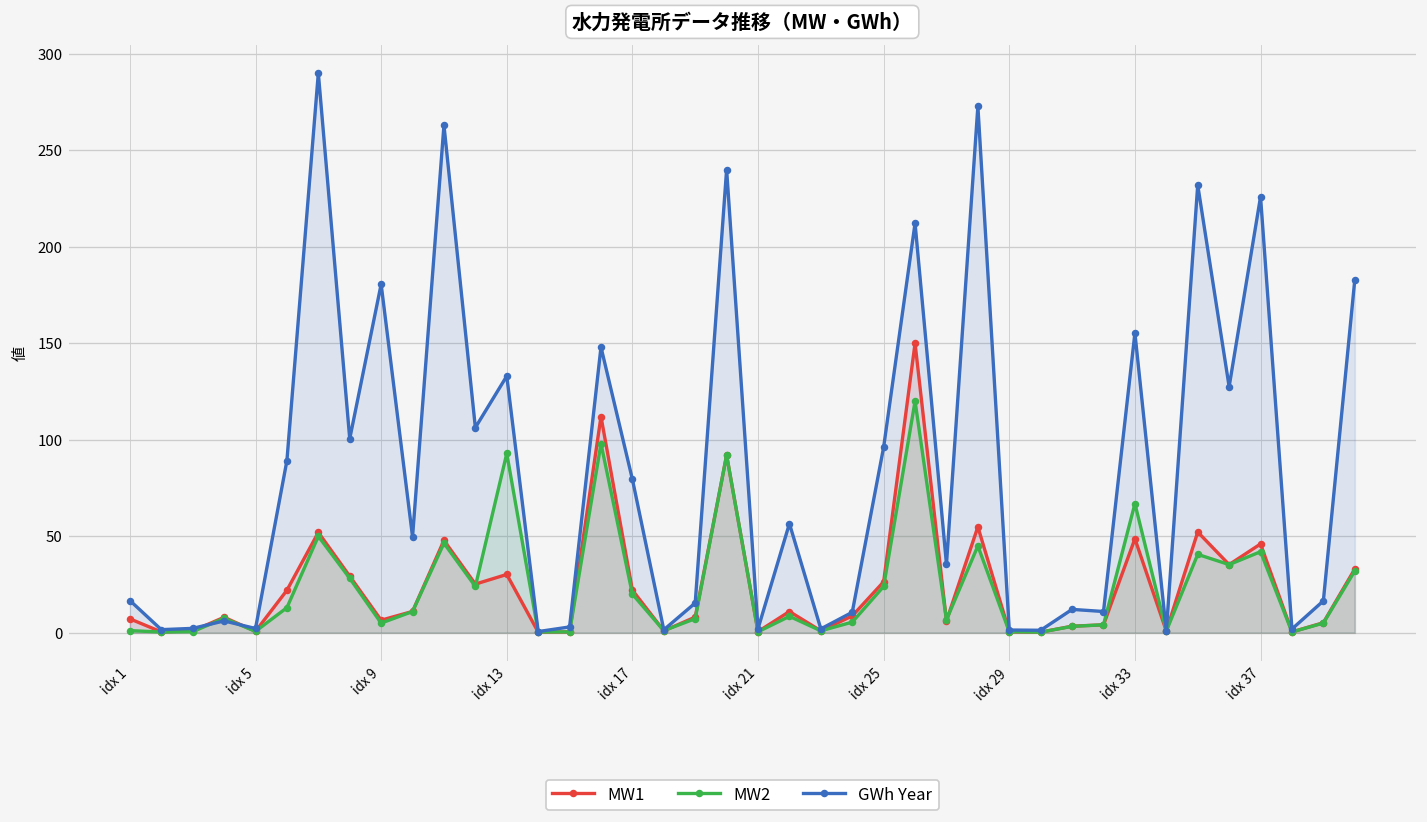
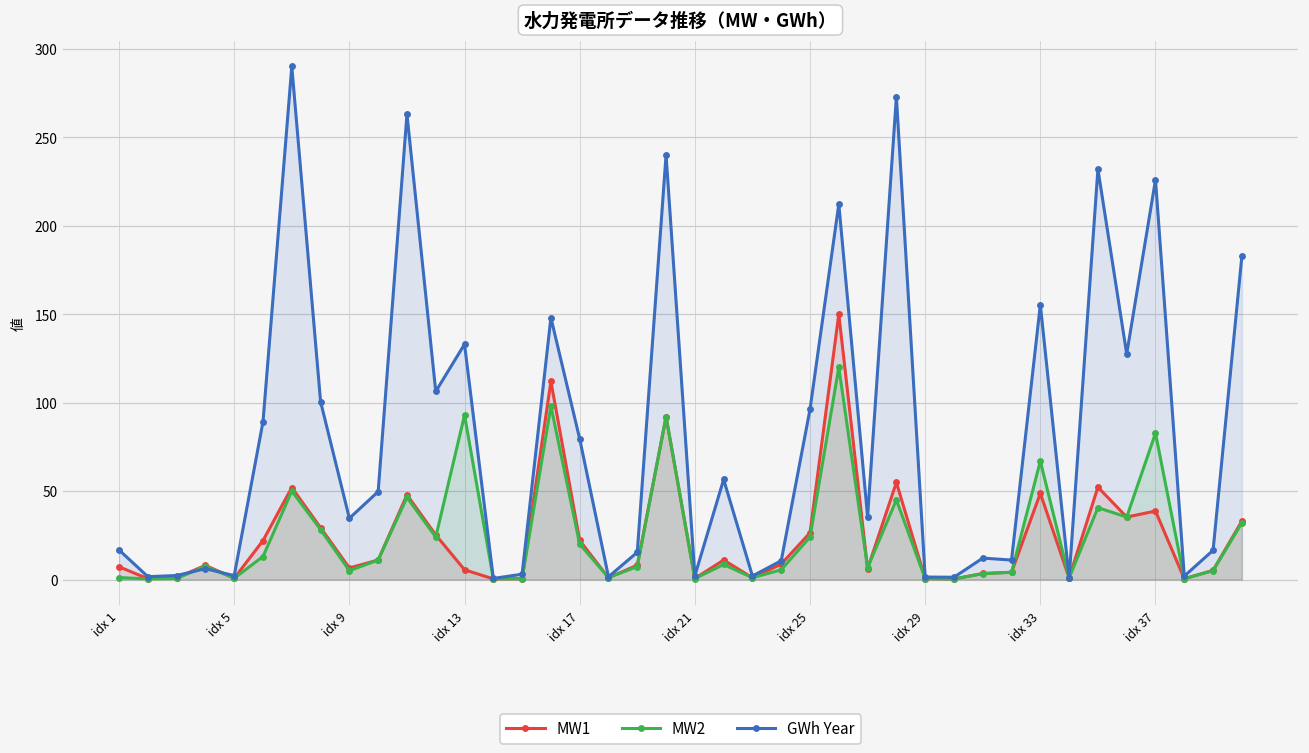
GWh Year, idx 9: 181 -> 35
MW1, idx 13: 30 -> 6
MW1, idx 37: 46 -> 39
MW2, idx 37: 42 -> 83
